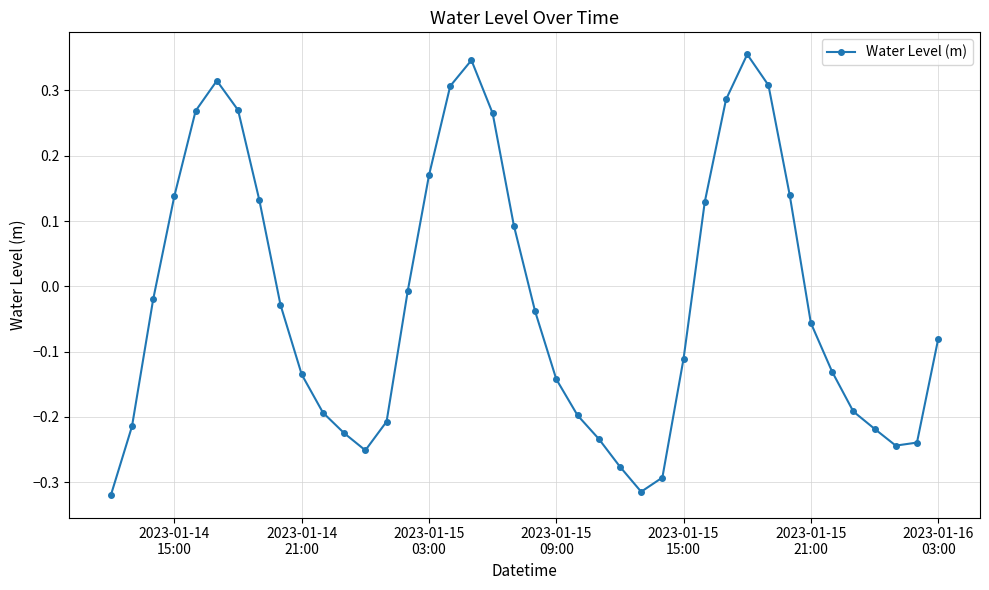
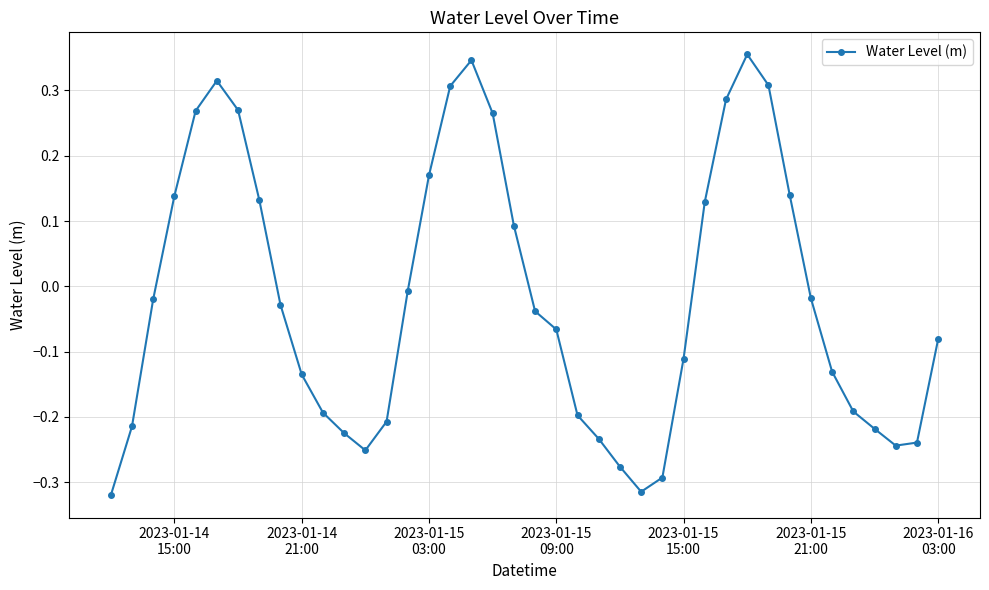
2023-01-15 09:00: -0.14 -> -0.07
2023-01-15 21:00: -0.06 -> -0.02
